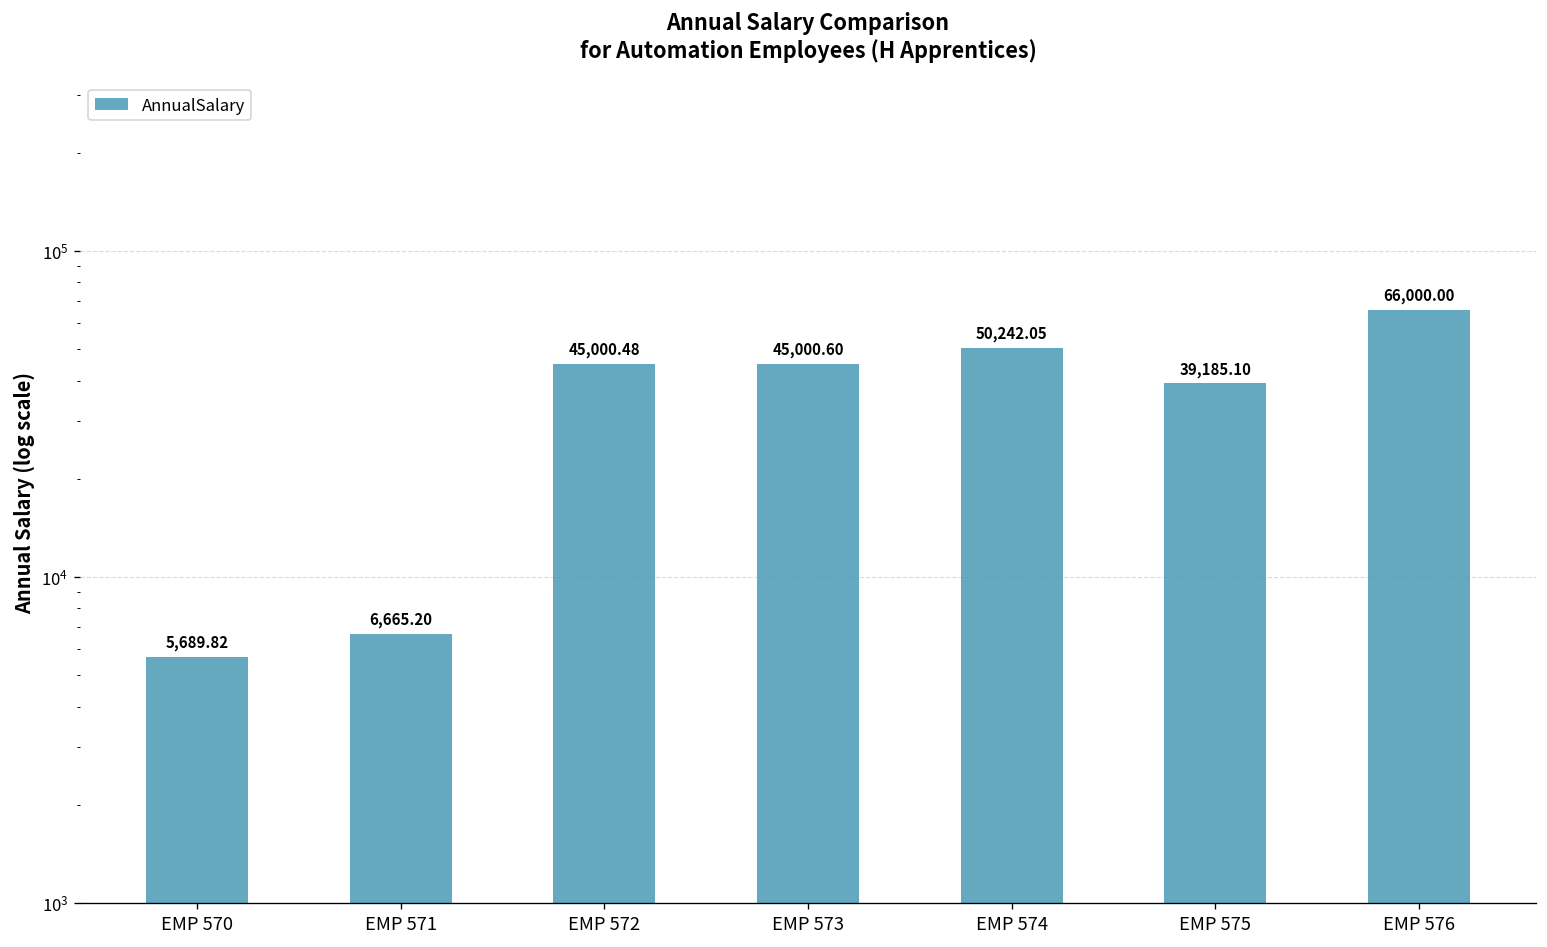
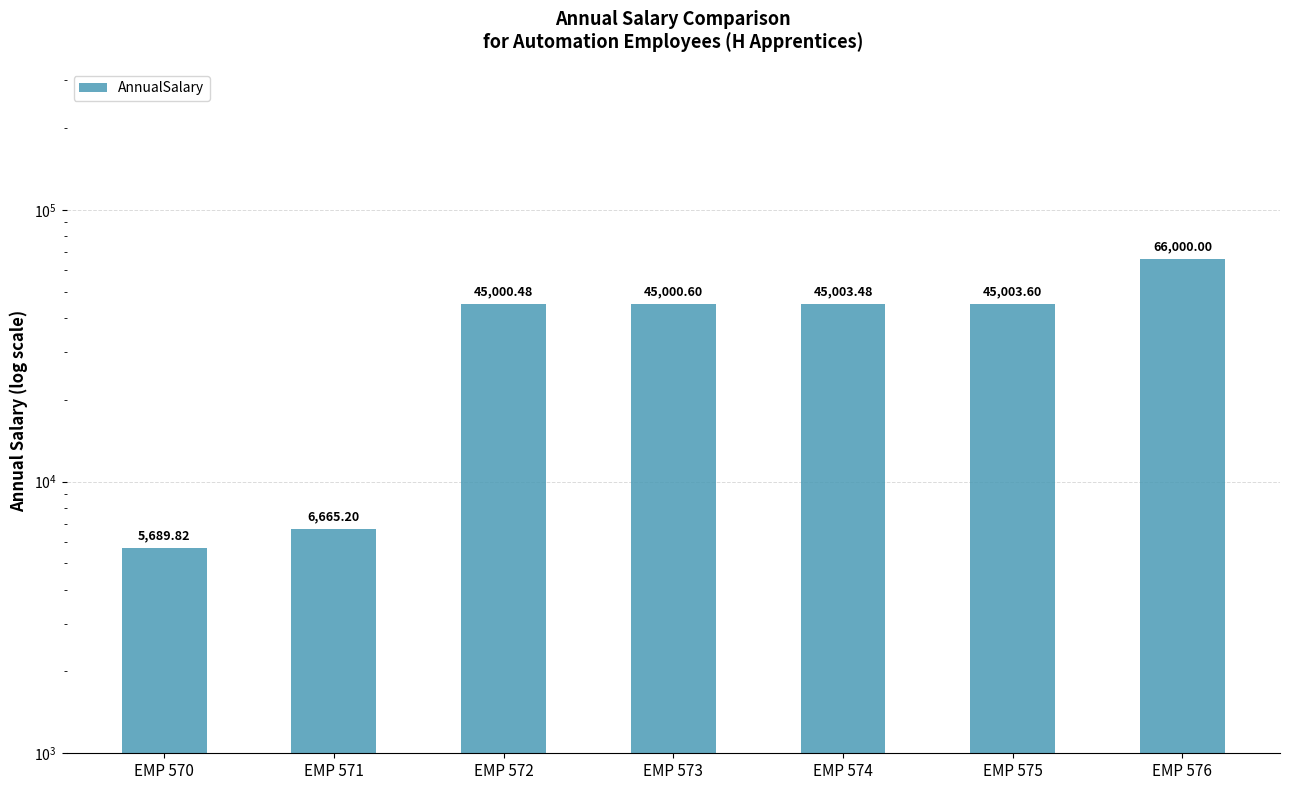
EMP 574: 50,242.05 -> 45,003.48
EMP 575: 39,185.10 -> 45,003.60
